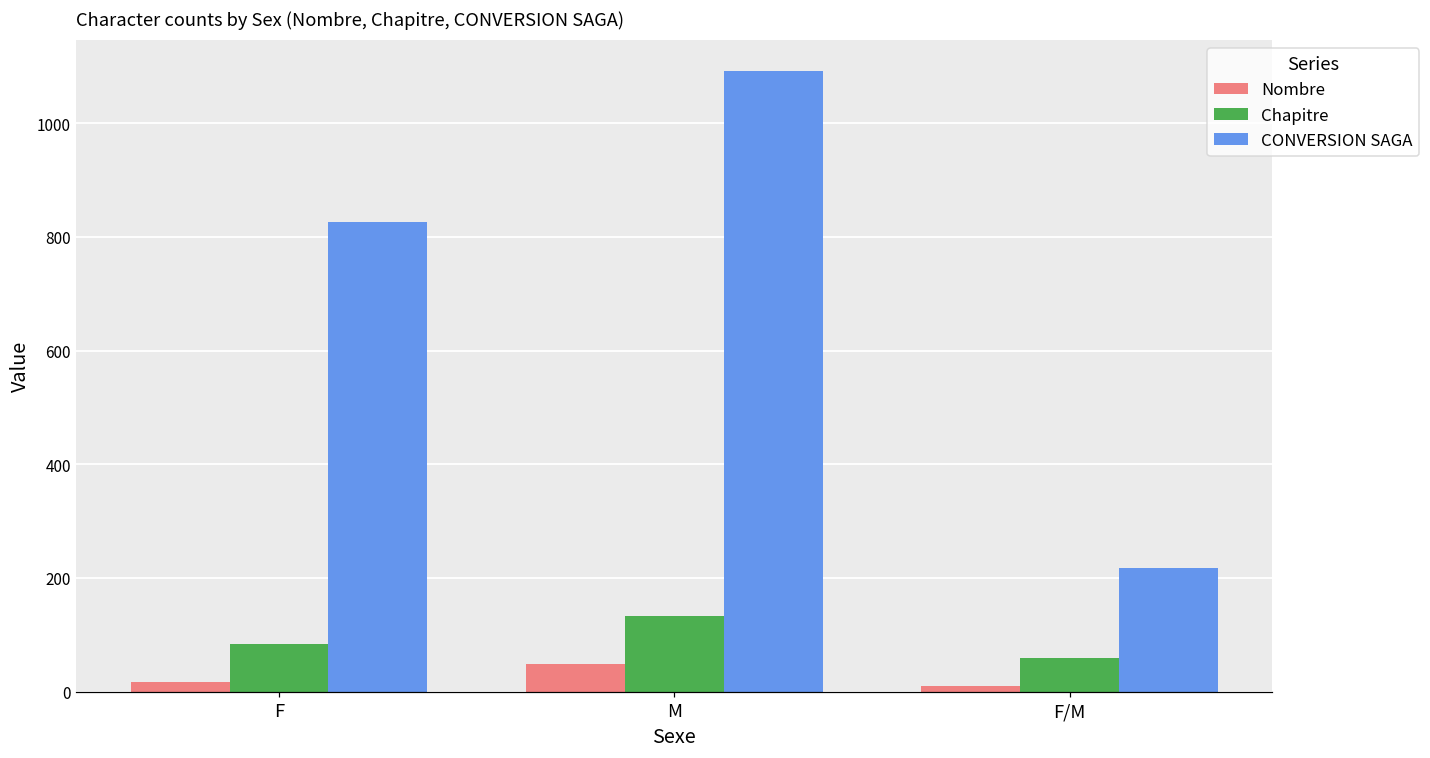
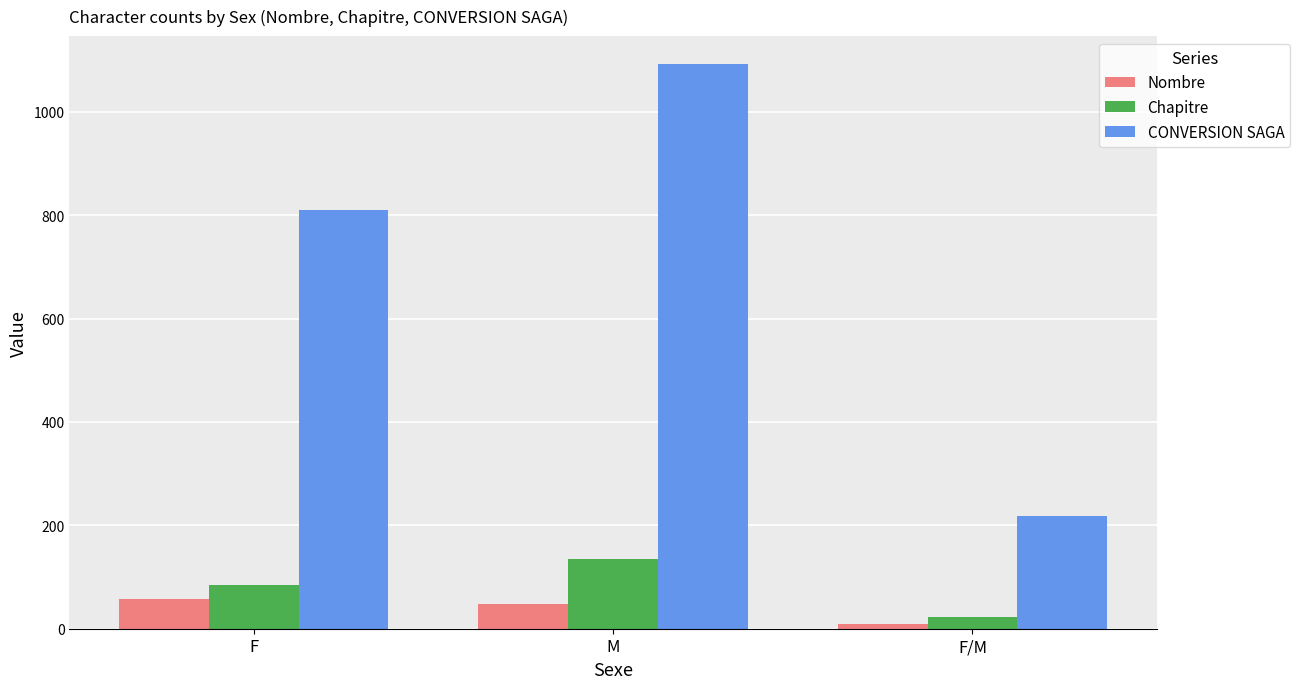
Nombre, F: 20 -> 60
CONVERSION SAGA, F: 830 -> 810
Chapitre, F/M: 60 -> 20
